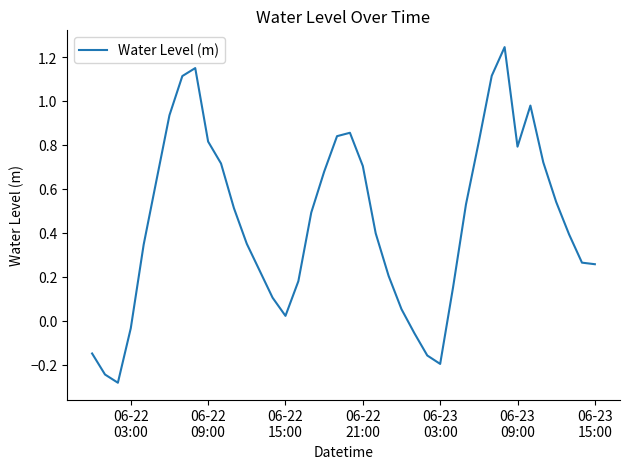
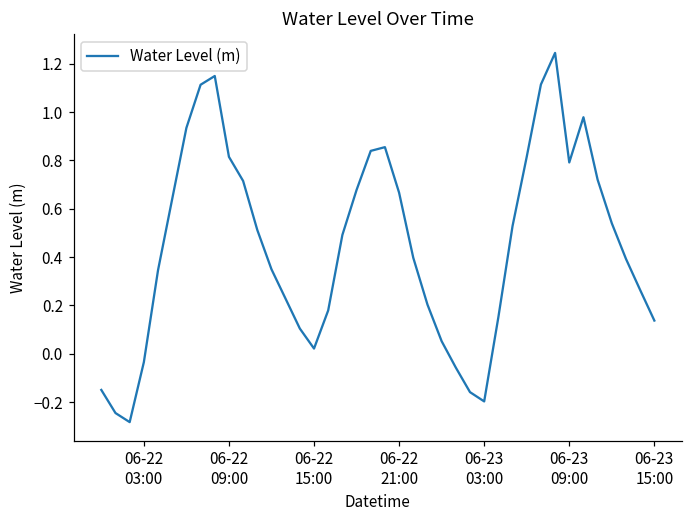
06-22 21:00: 0.70 -> 0.67
06-23 15:00: 0.26 -> 0.14
